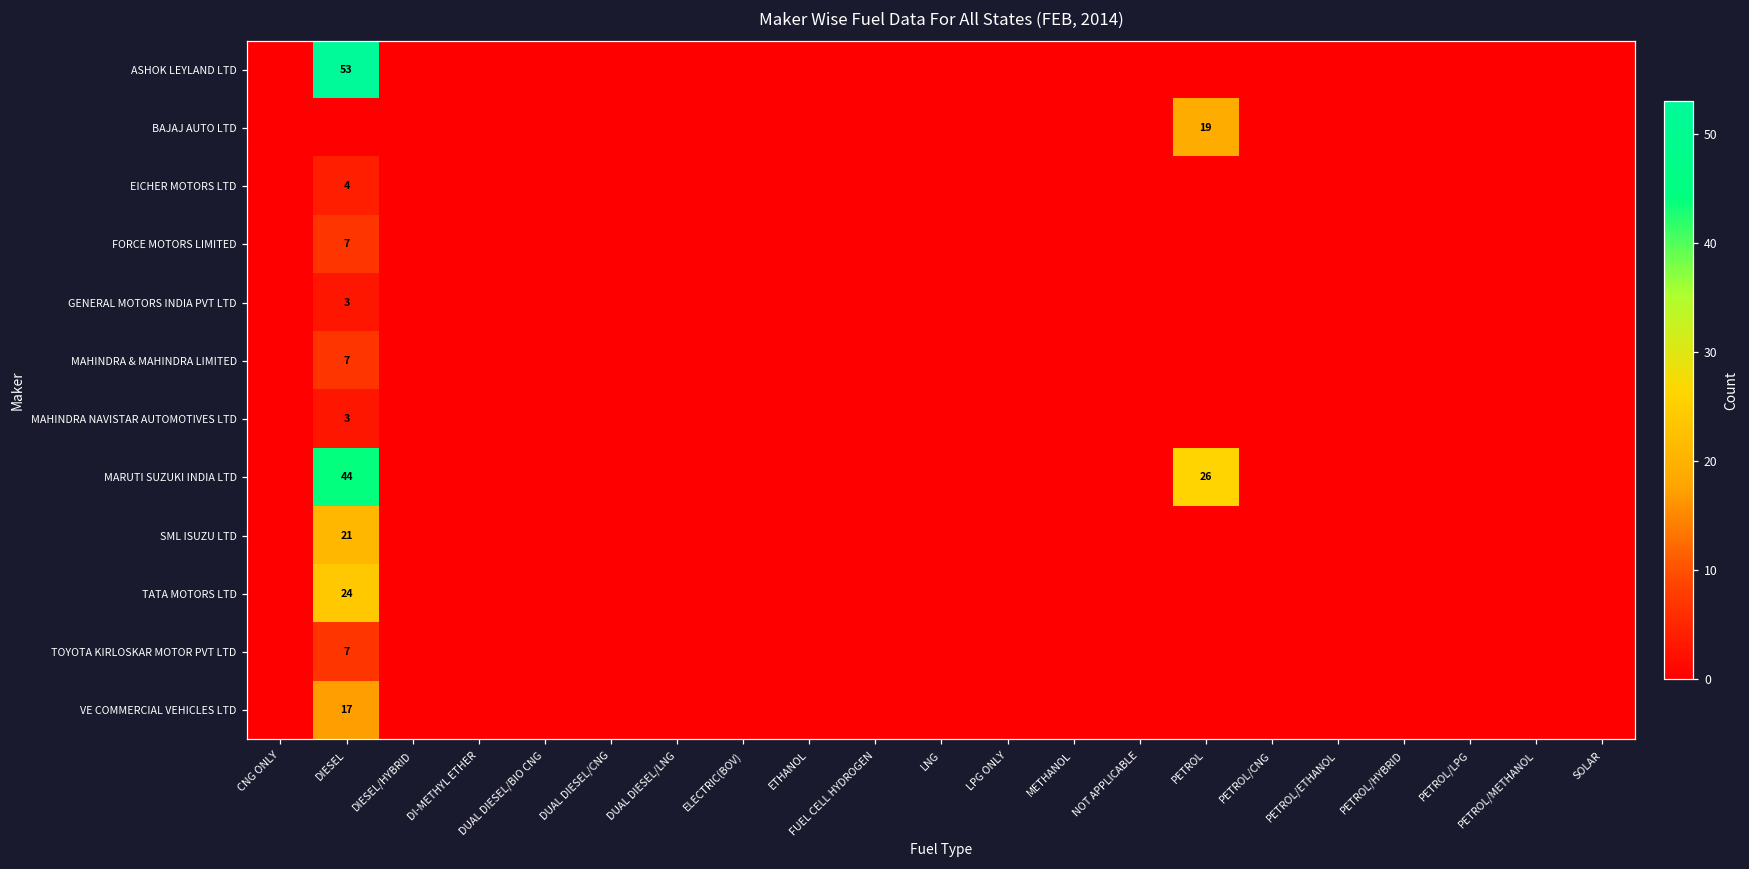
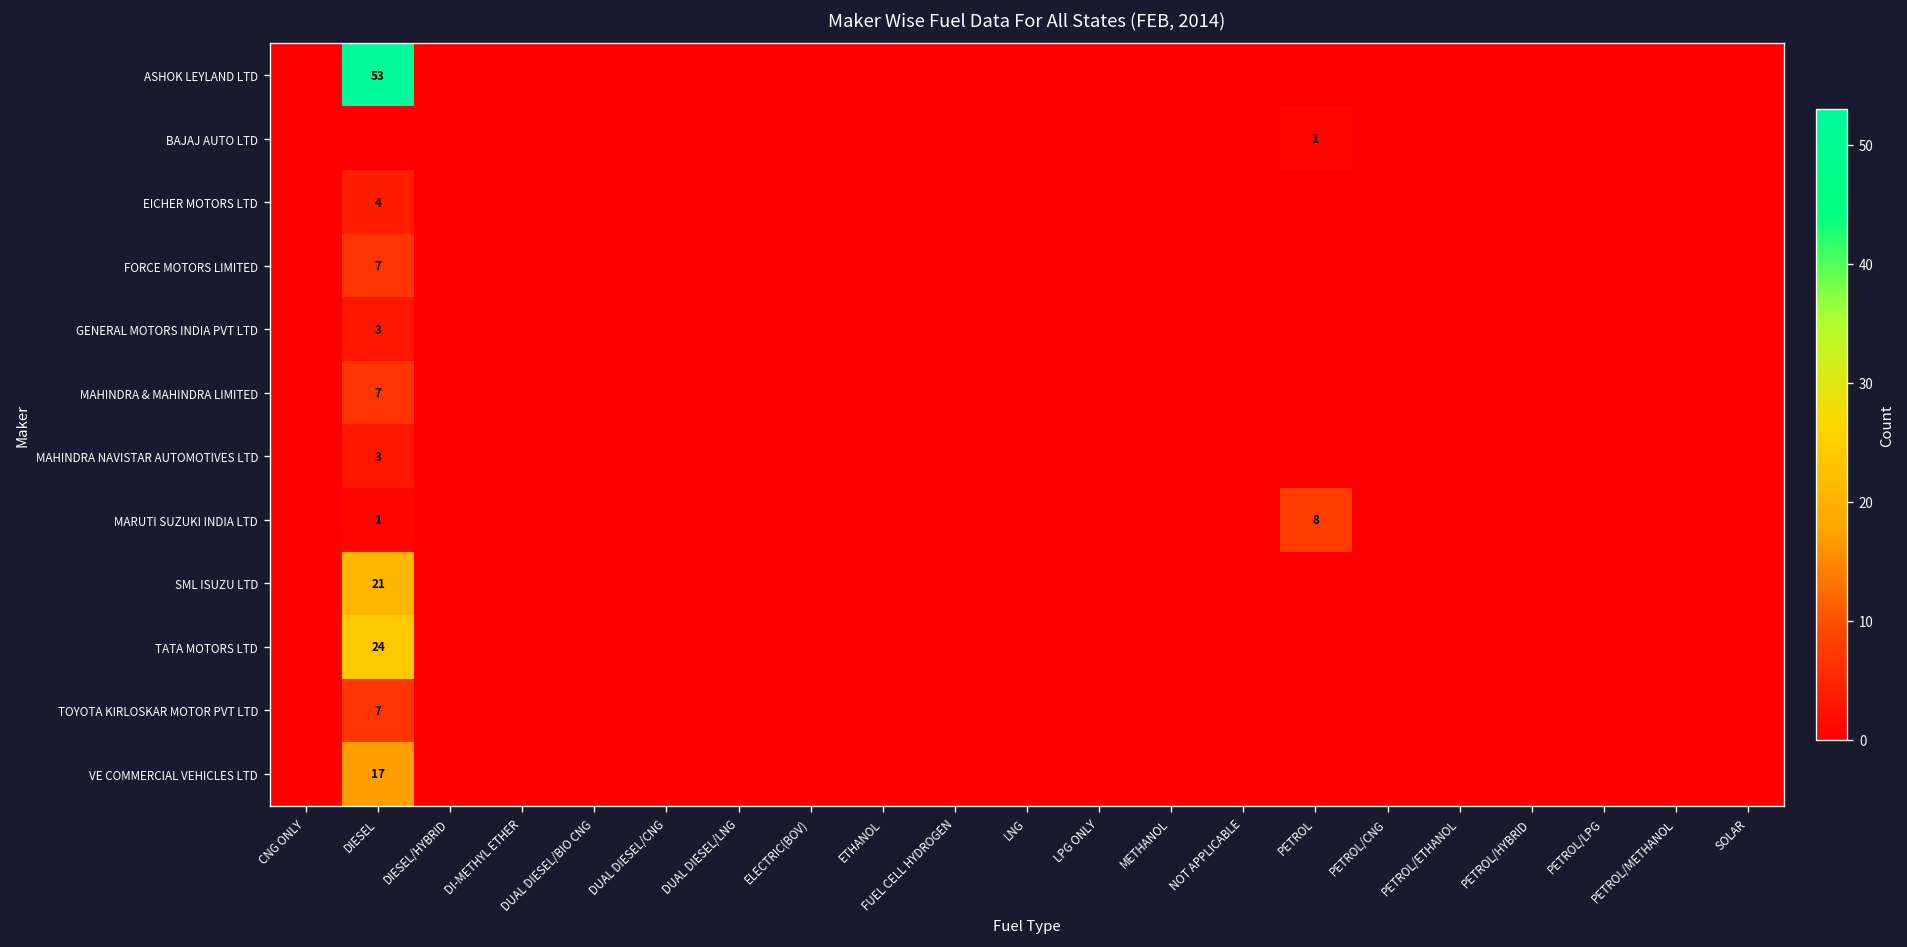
BAJAJ AUTO LTD, PETROL: 19 -> 1
MARUTI SUZUKI INDIA LTD, DIESEL: 44 -> 1
MARUTI SUZUKI INDIA LTD, PETROL: 26 -> 8
